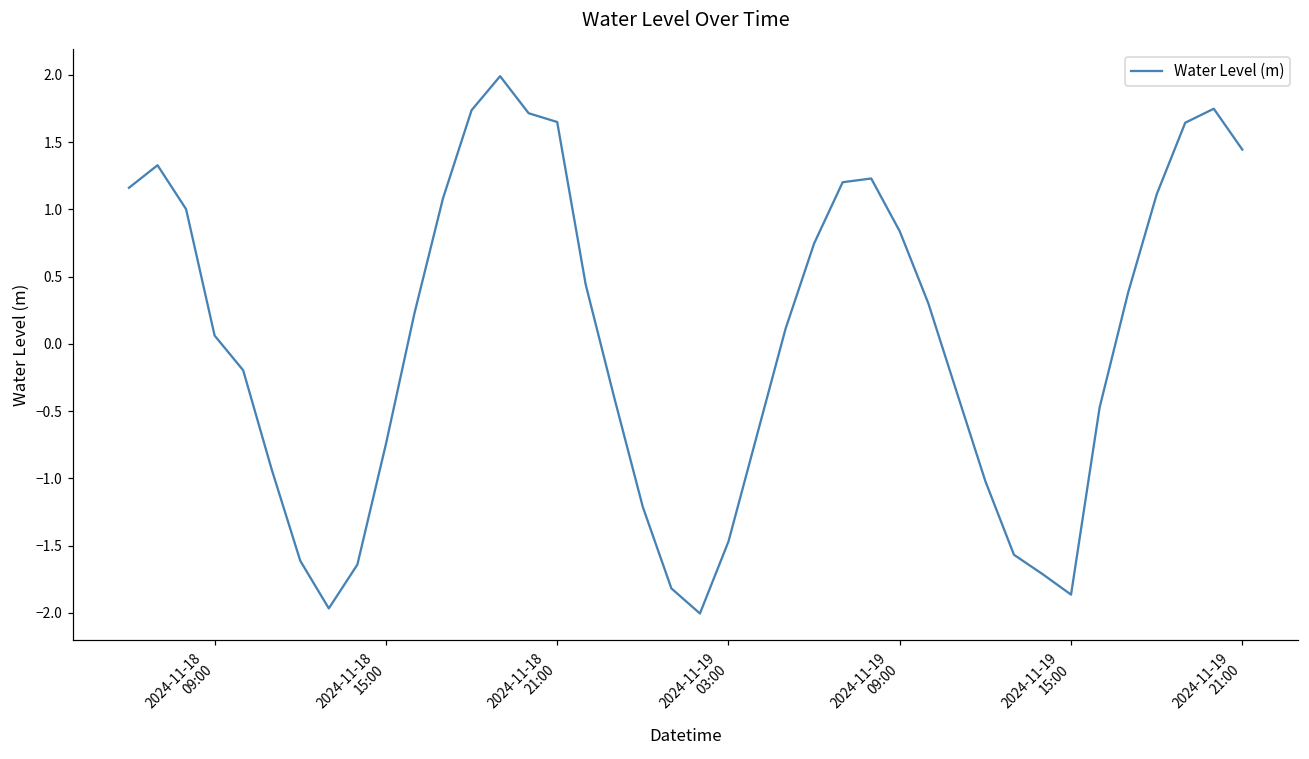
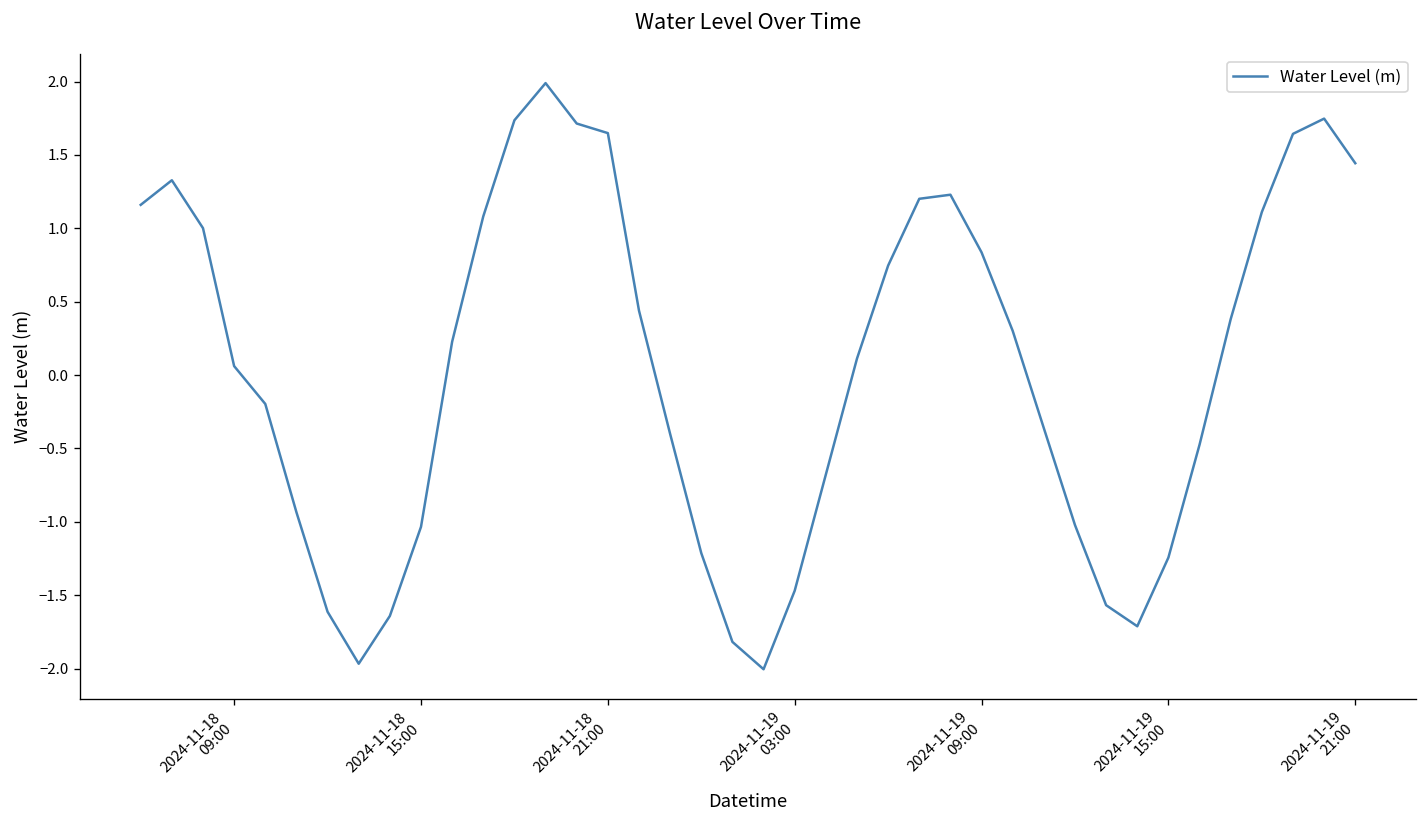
2024-11-18 15:00: -0.75 -> -1.03
2024-11-19 15:00: -1.86 -> -1.24
